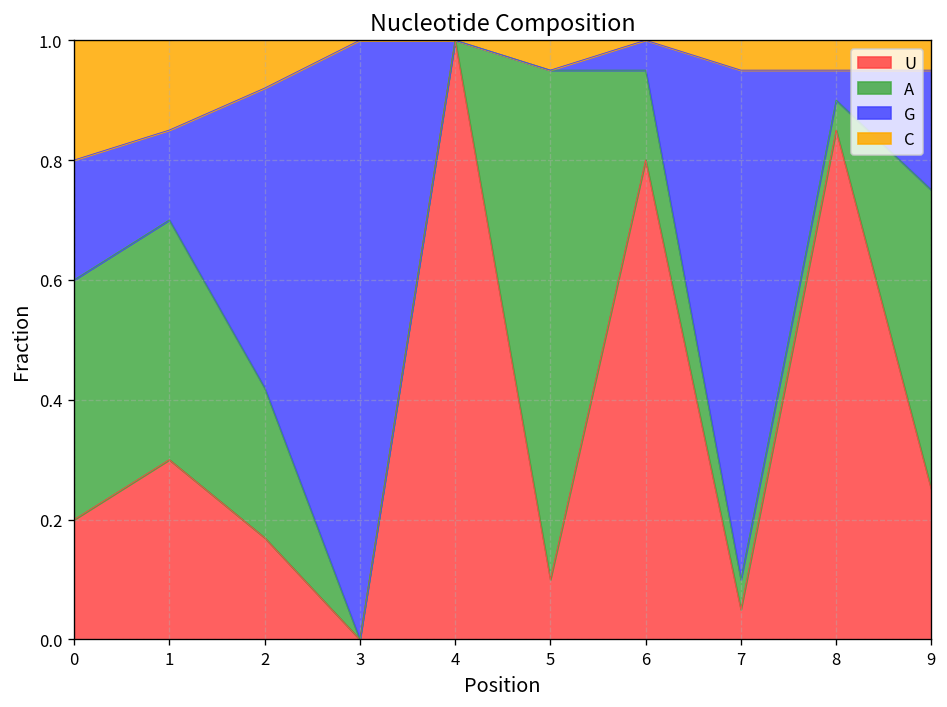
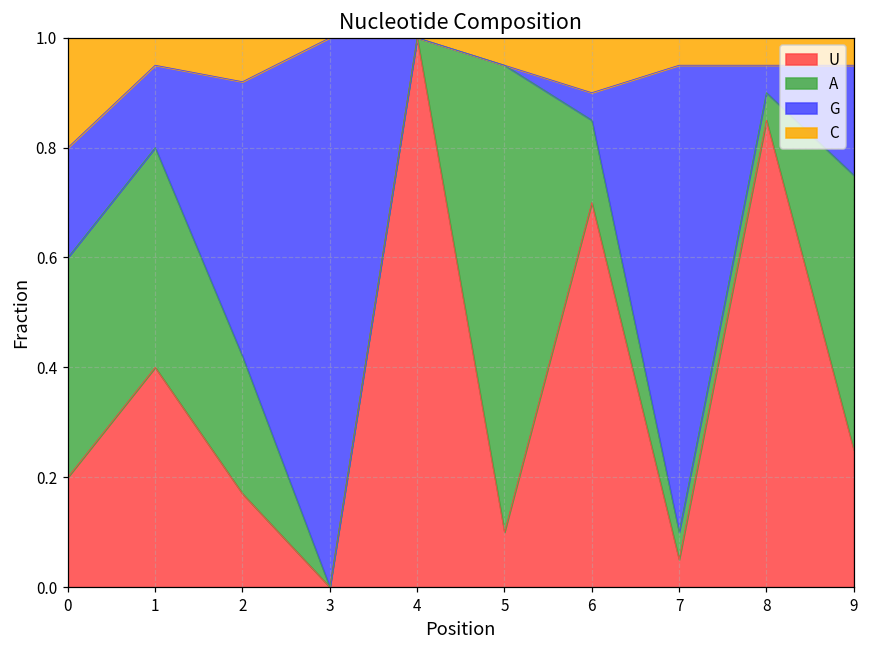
U, 1: 0.3 -> 0.4
U, 6: 0.8 -> 0.7
